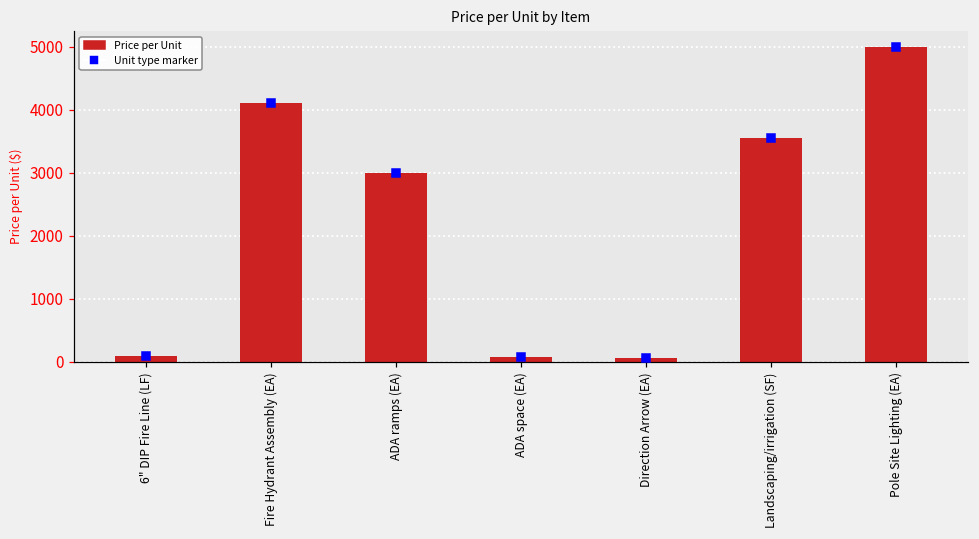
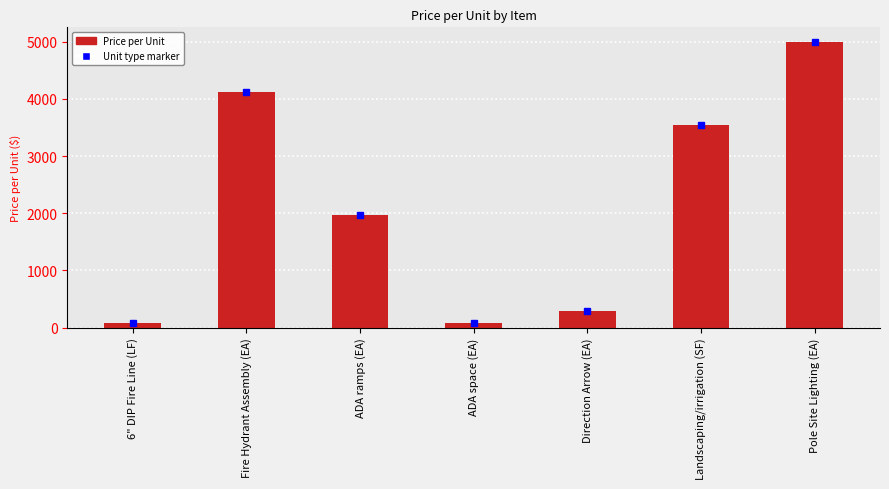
Price per Unit, ADA ramps (EA): 3000 -> 2000
Price per Unit, Direction Arrow (EA): 100 -> 300
